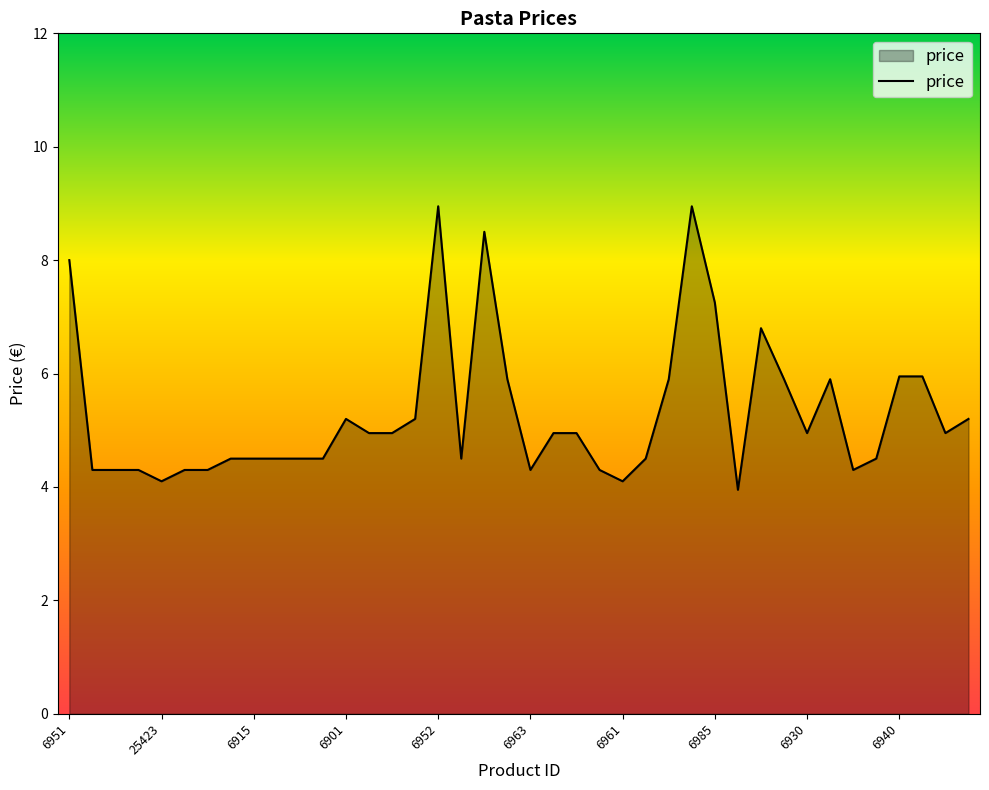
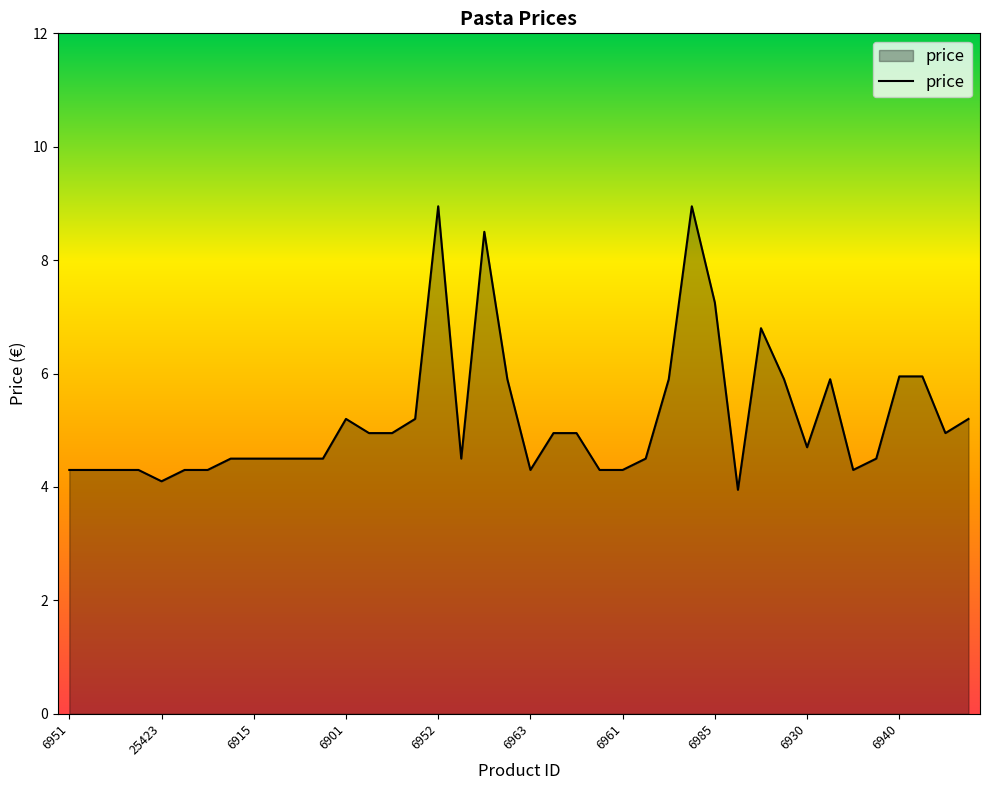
6951: 8.0 -> 4.3
6961: 4.1 -> 4.3
6930: 5.0 -> 4.7
